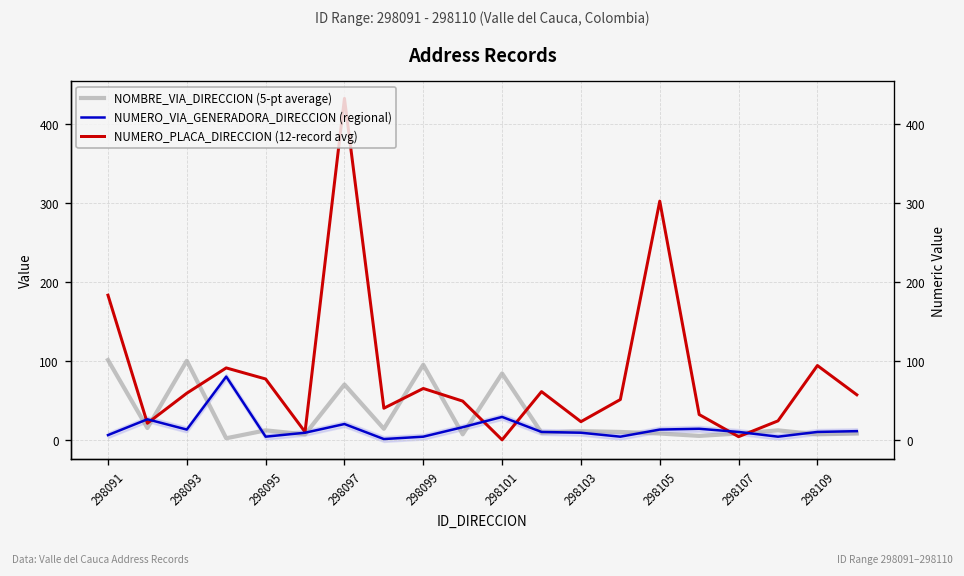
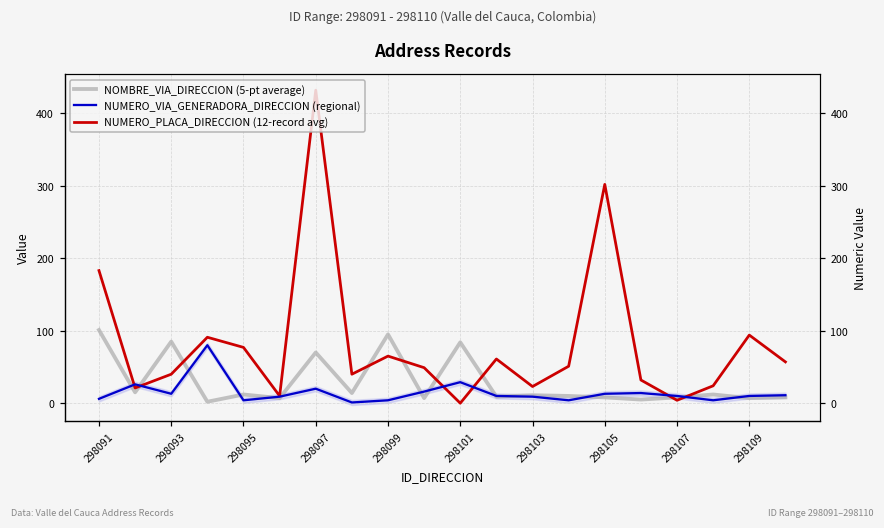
NOMBRE_VIA_DIRECCION (5-pt average), 298093: 100 -> 90
NUMERO_PLACA_DIRECCION (12-record avg), 298093: 60 -> 40
